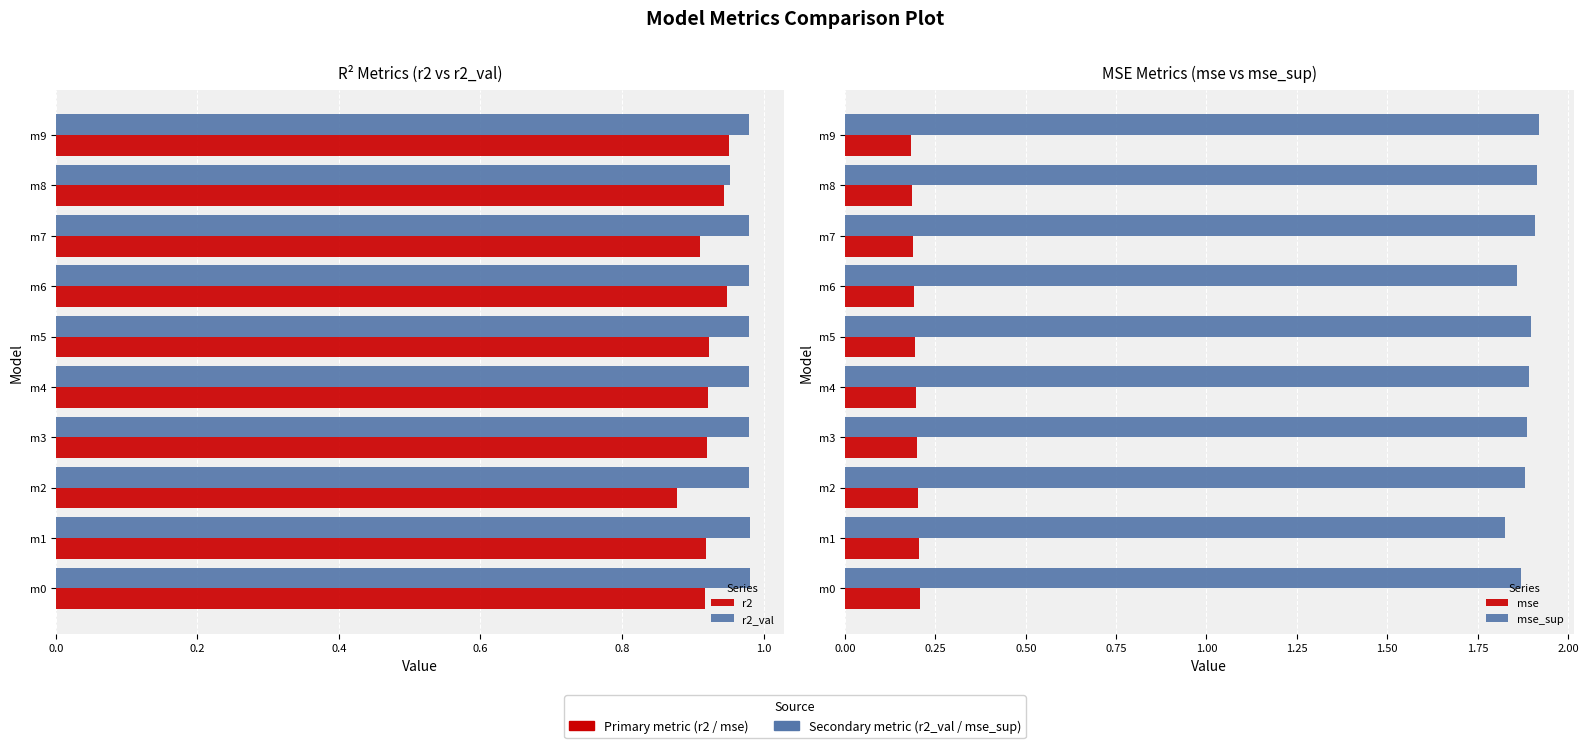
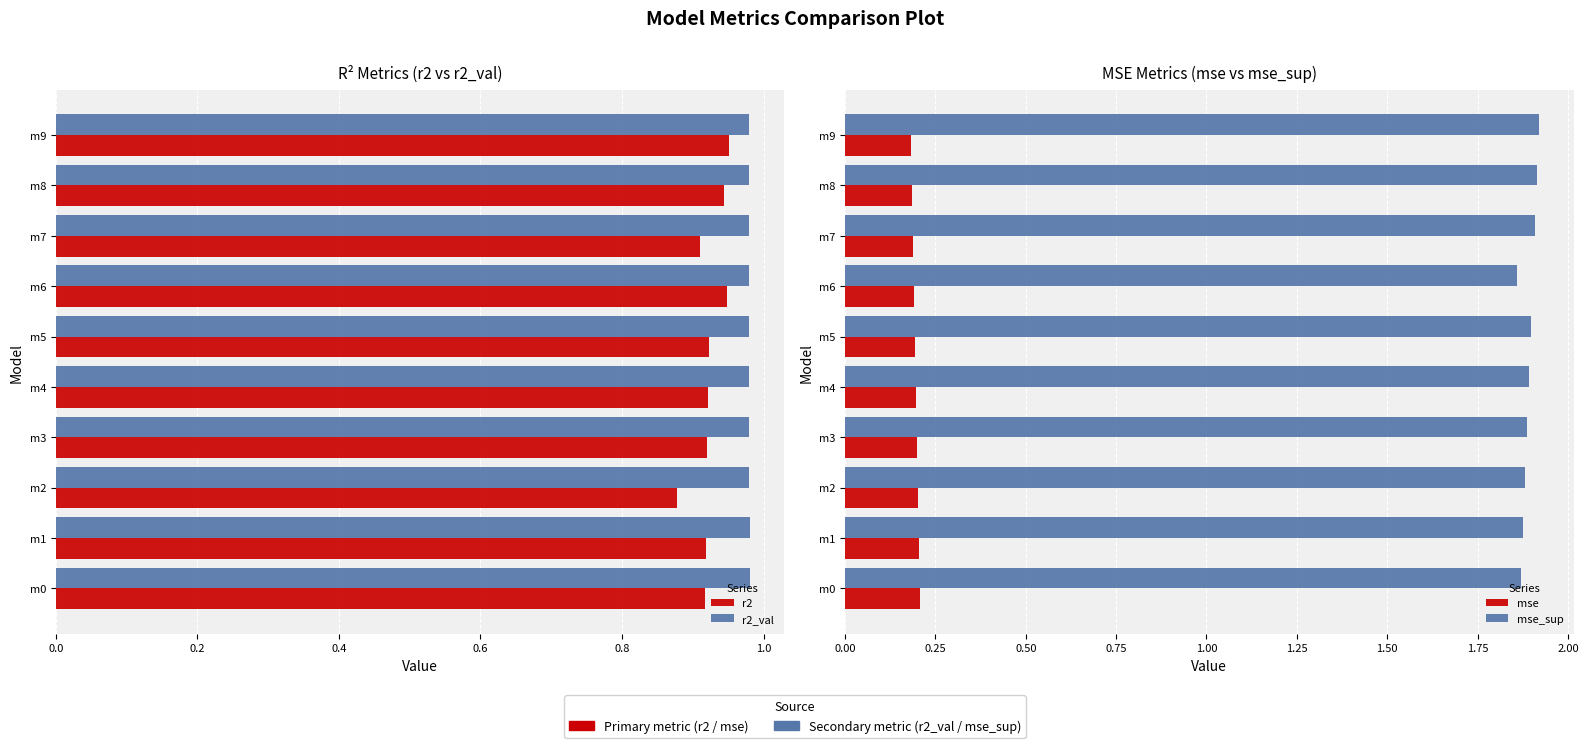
R² Metrics (r2 vs r2_val), r2_val, m8: 0.95 -> 0.98
MSE Metrics (mse vs mse_sup), mse_sup, m1: 1.83 -> 1.88
